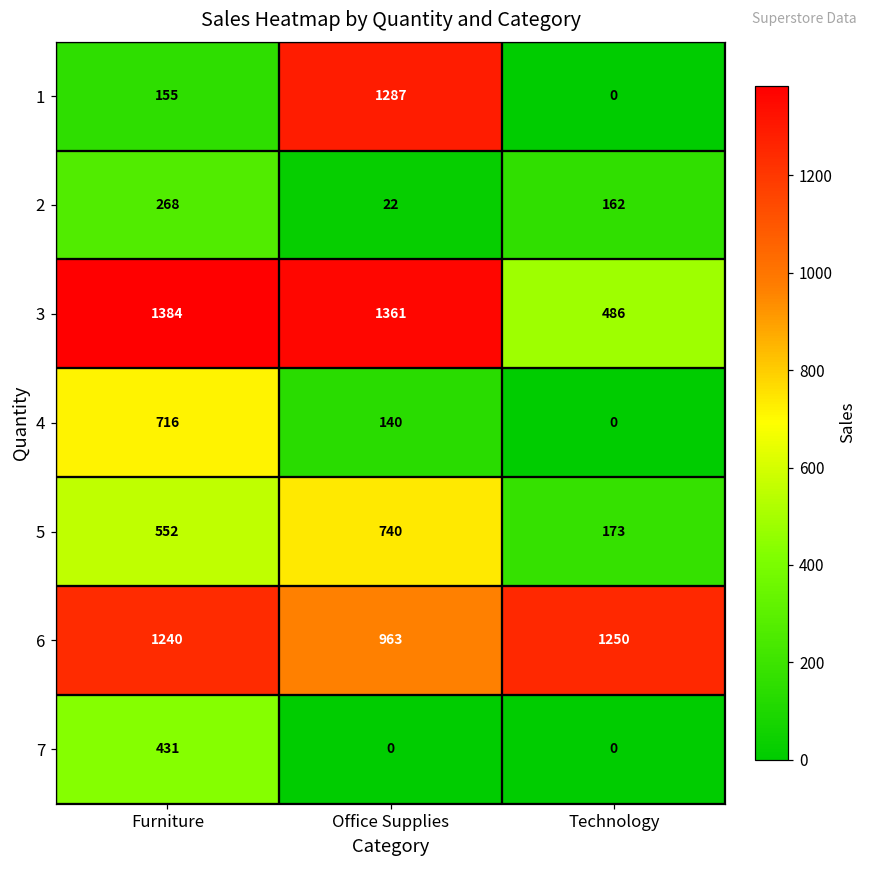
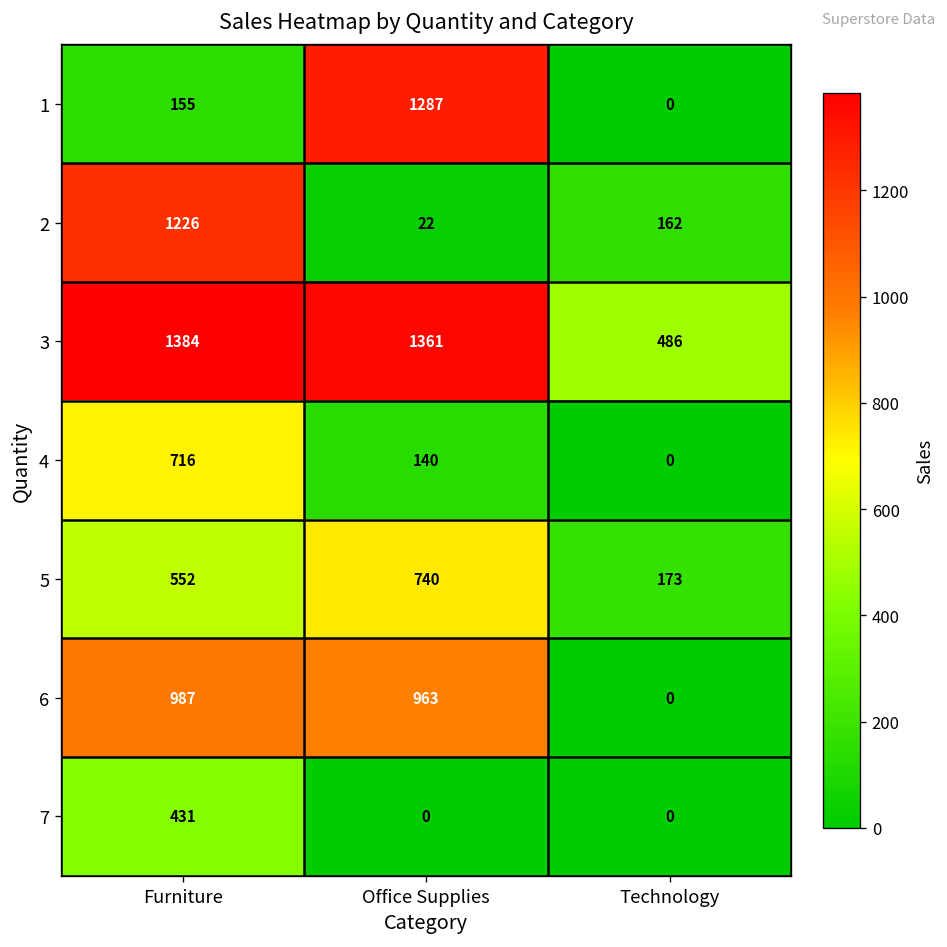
2, Furniture: 268 -> 1226
6, Furniture: 1240 -> 987
6, Technology: 1250 -> 0
